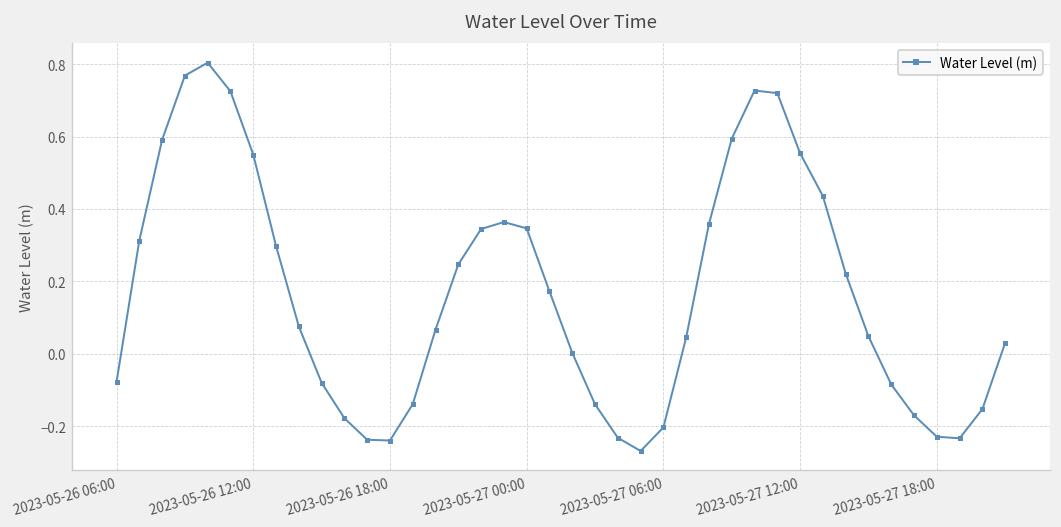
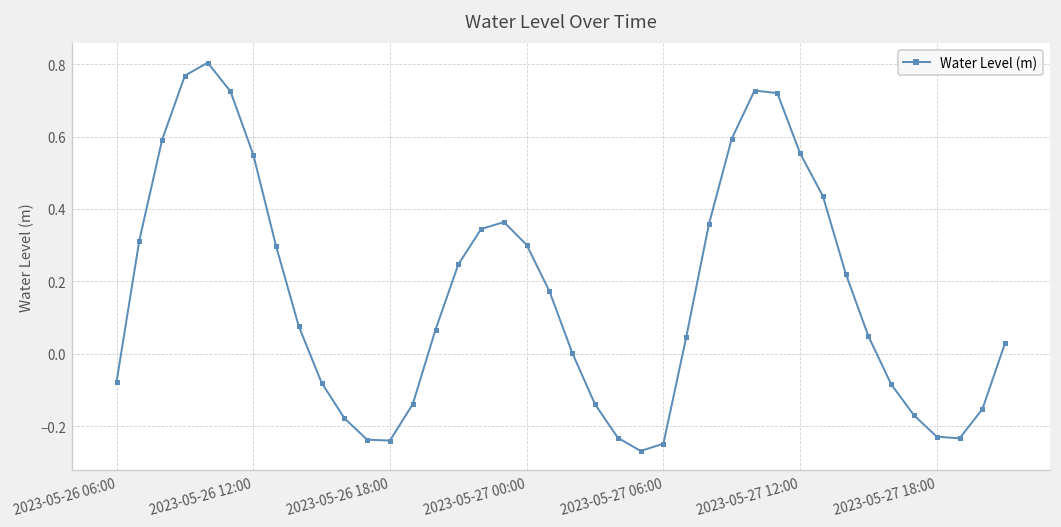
2023-05-27 00:00: 0.35 -> 0.30
2023-05-27 06:00: -0.20 -> -0.25
